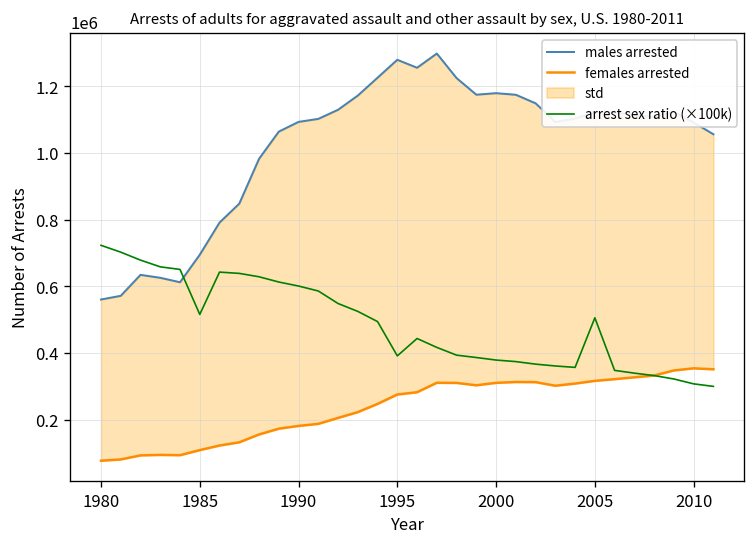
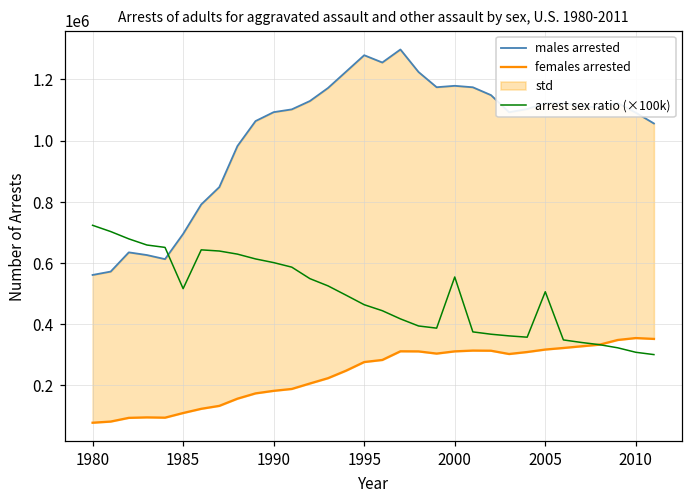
arrest sex ratio (×100k), 1995: 390000 -> 460000
arrest sex ratio (×100k), 2000: 380000 -> 550000
